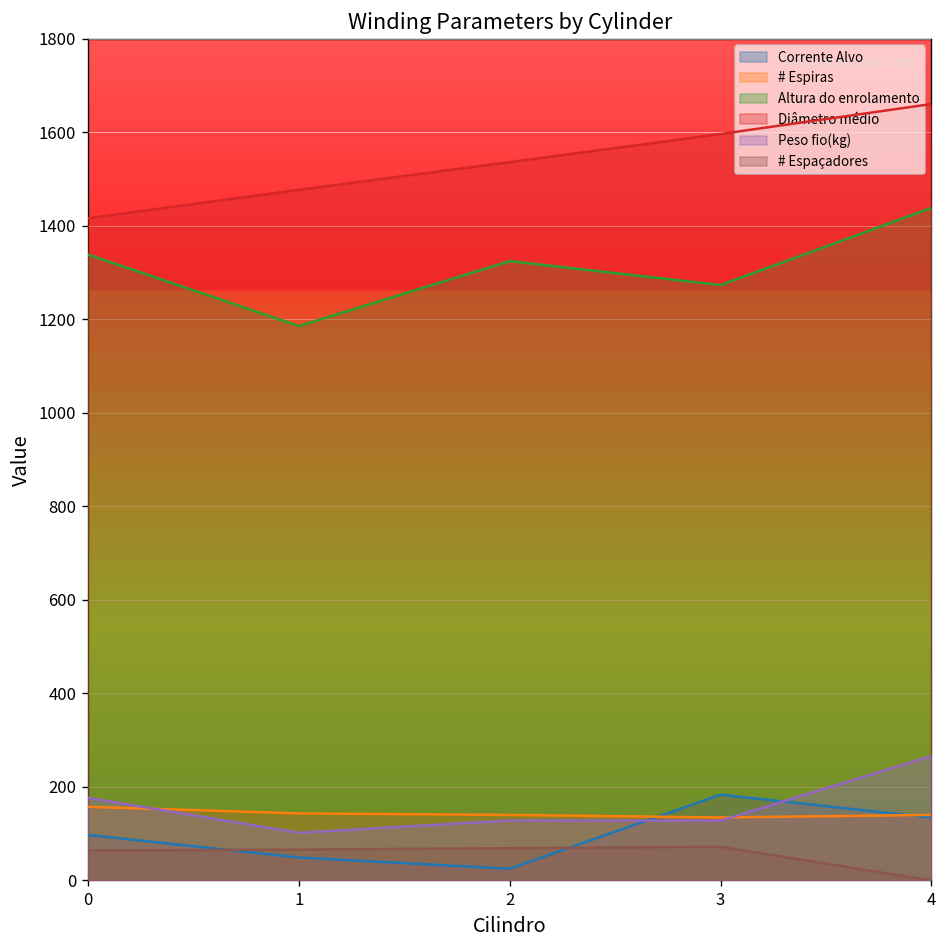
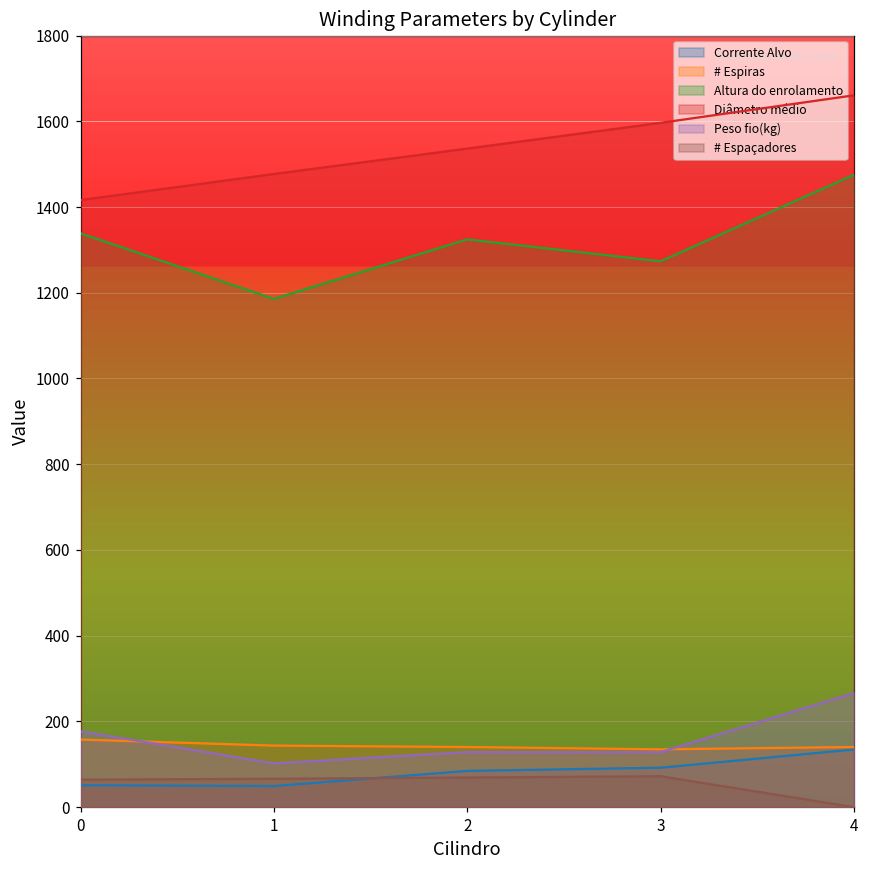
Corrente Alvo, 0: 100 -> 50
Corrente Alvo, 2: 30 -> 80
Corrente Alvo, 3: 180 -> 90
Altura do enrolamento, 4: 1440 -> 1480
